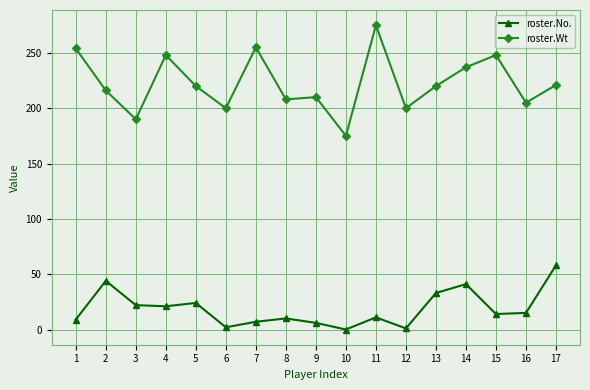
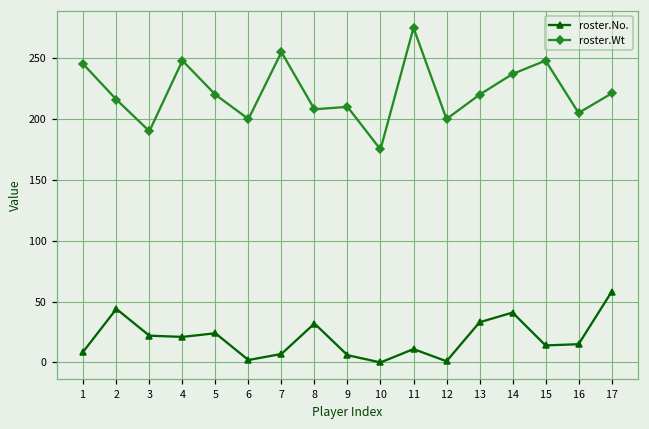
roster.Wt, 1: 254 -> 245
roster.No., 8: 10 -> 32
